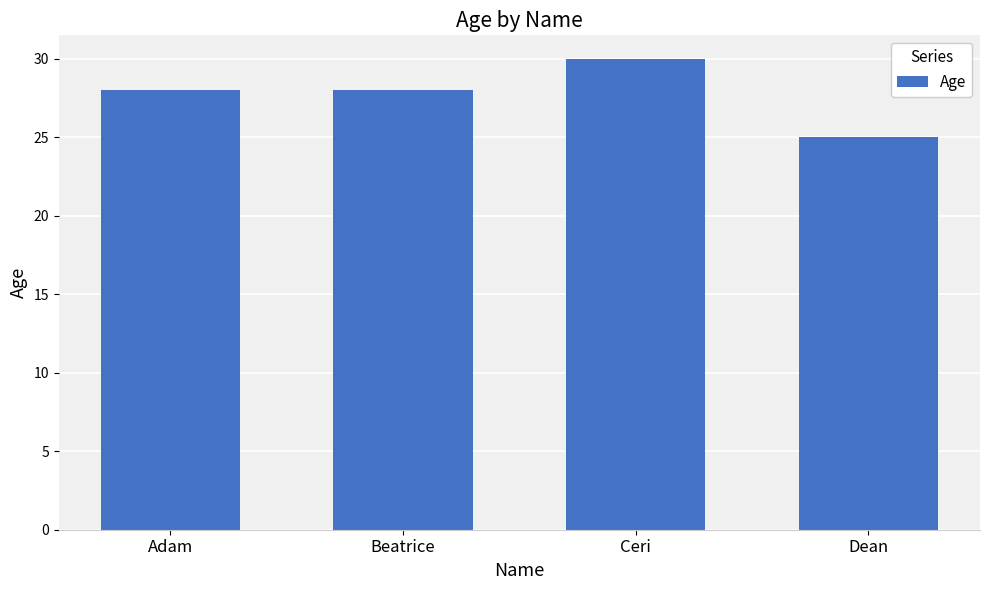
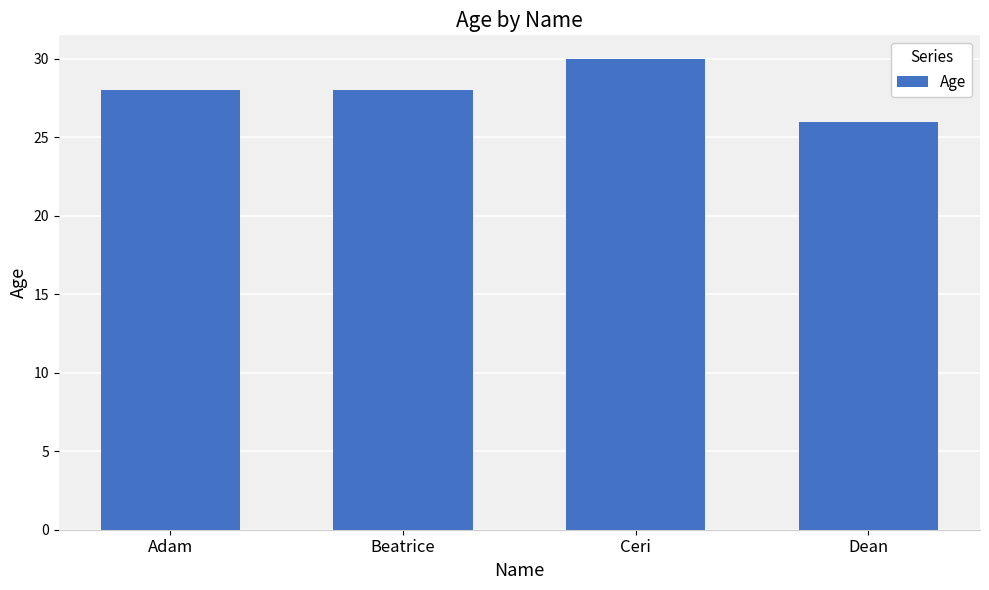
Dean: 25 -> 26
